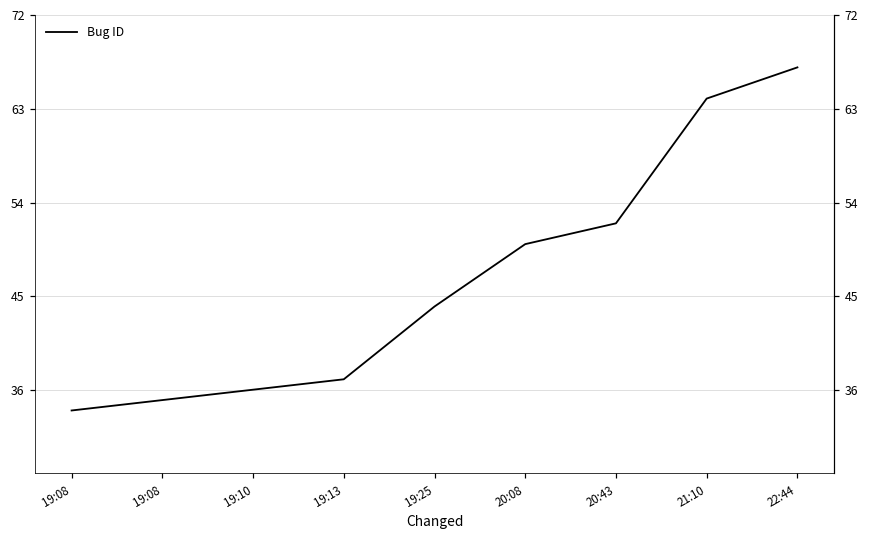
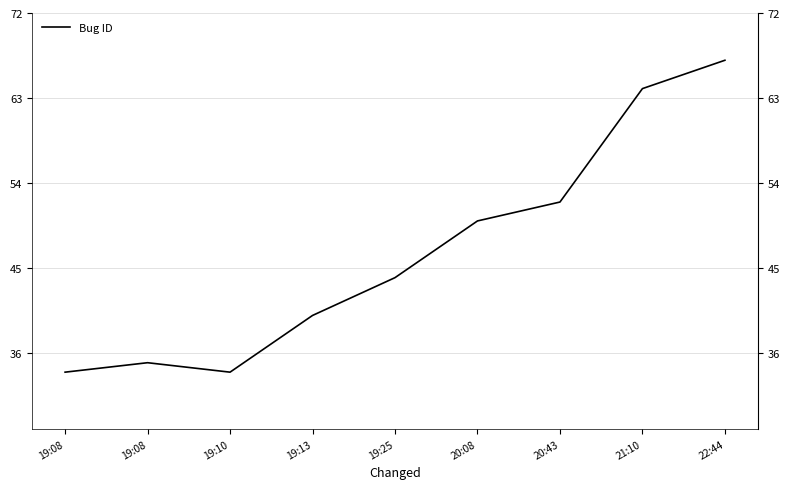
19:10: 36 -> 34
19:13: 37 -> 40
